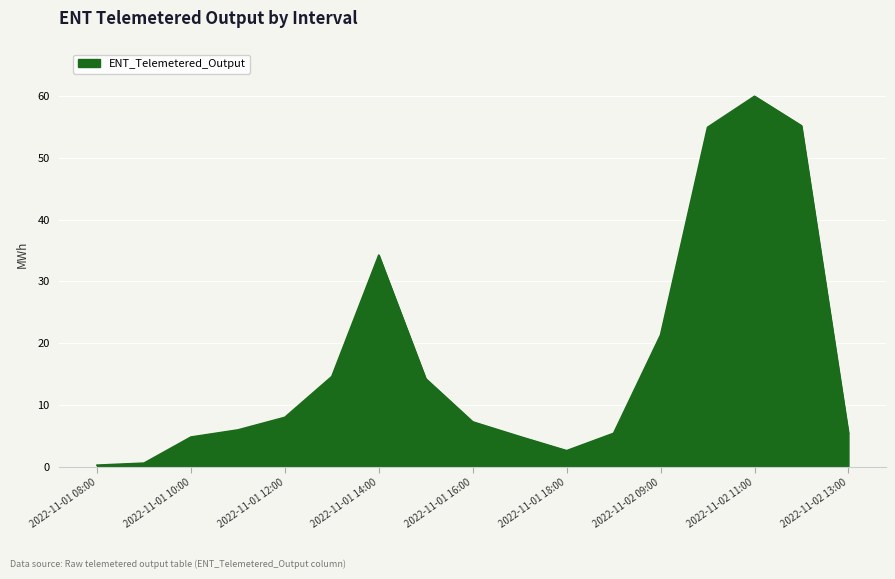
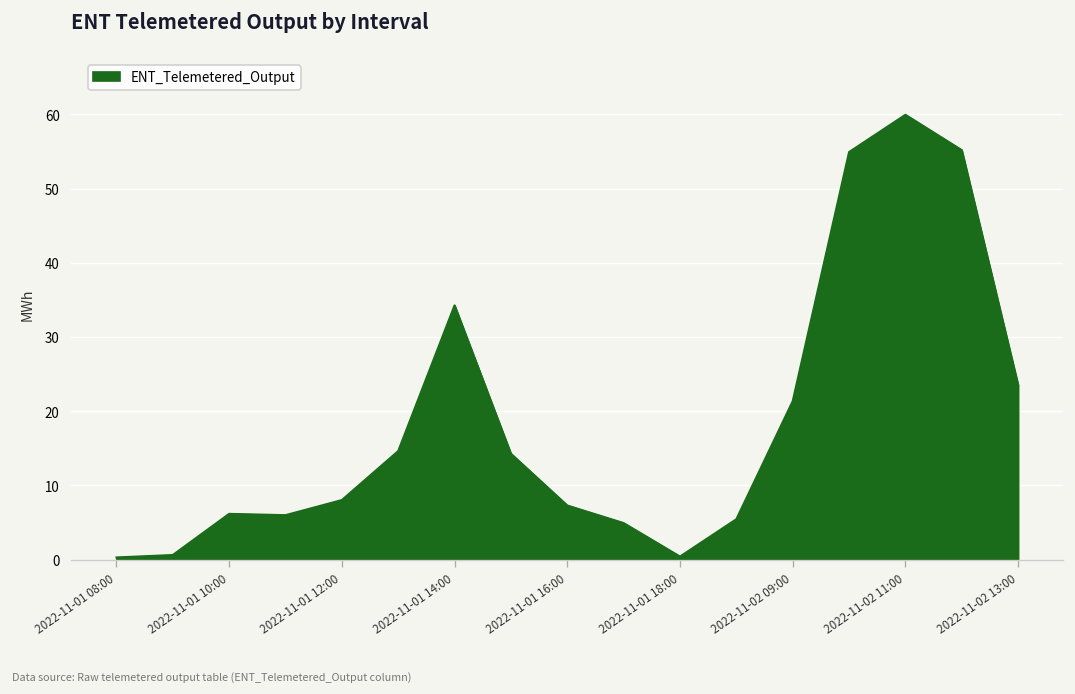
2022-11-01 10:00: 5 -> 6
2022-11-01 18:00: 3 -> 0
2022-11-02 13:00: 5 -> 24
